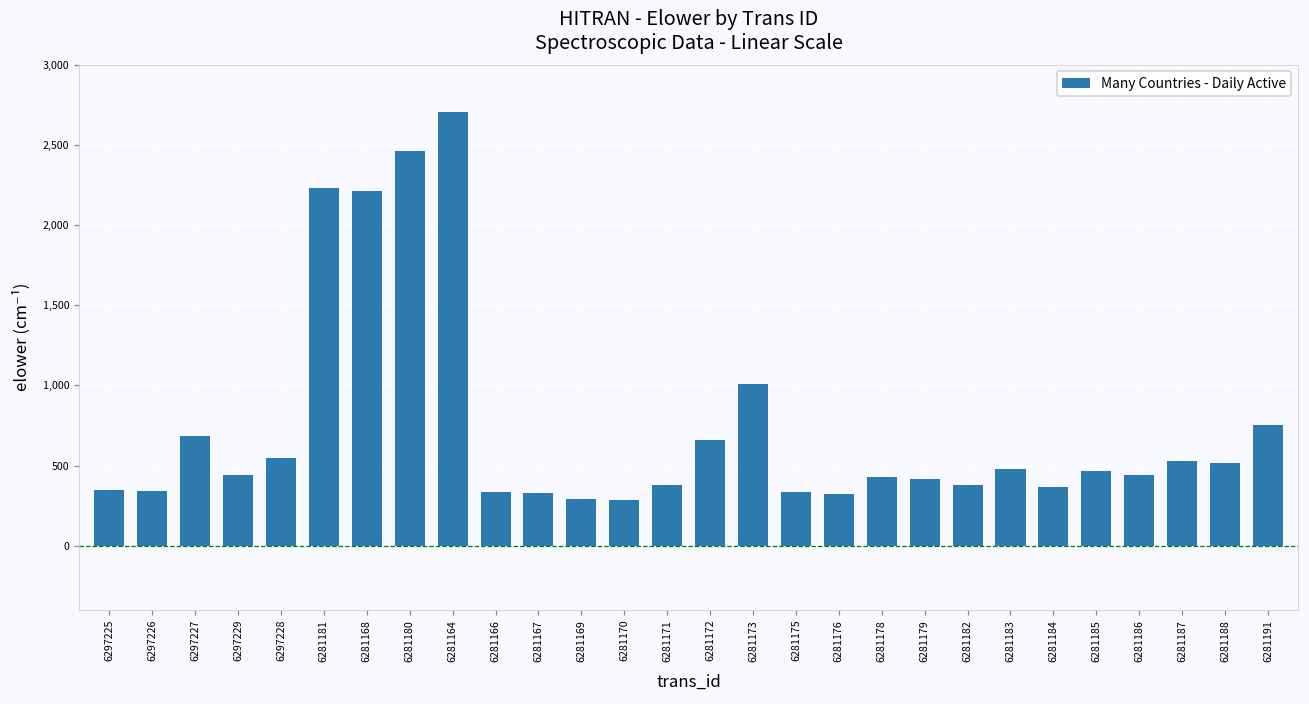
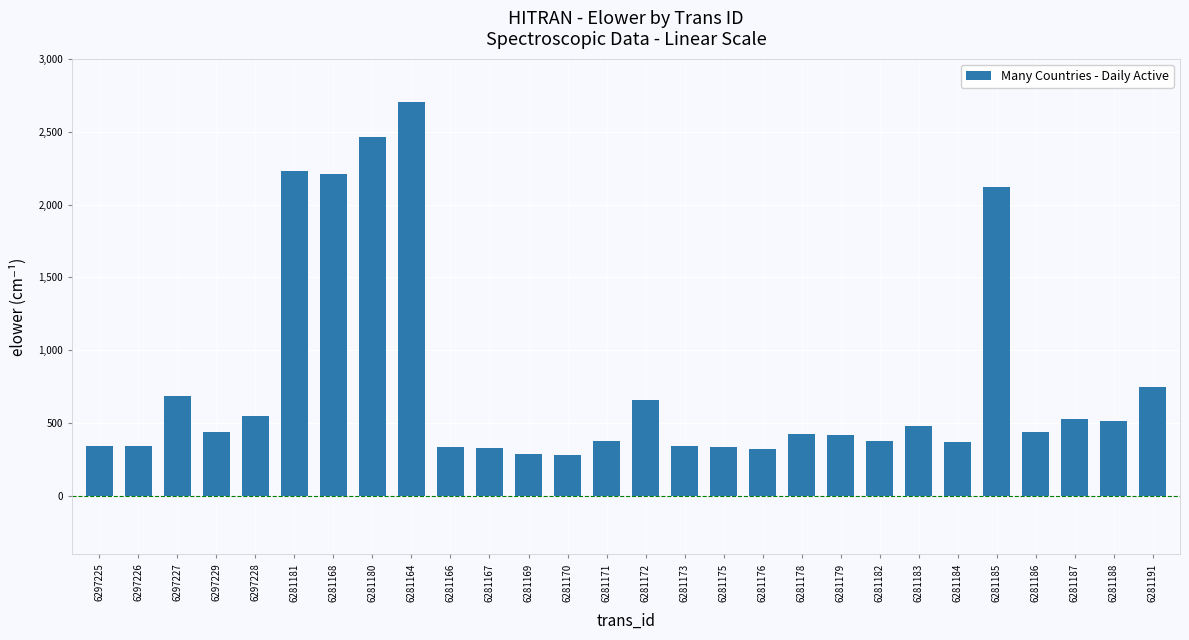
6281173: 1,010 -> 340
6281185: 470 -> 2,120
